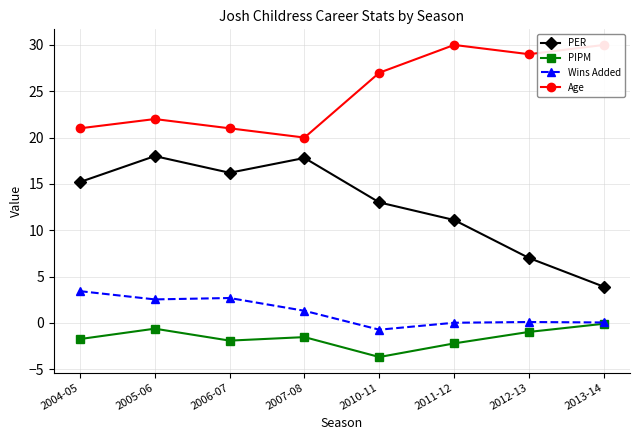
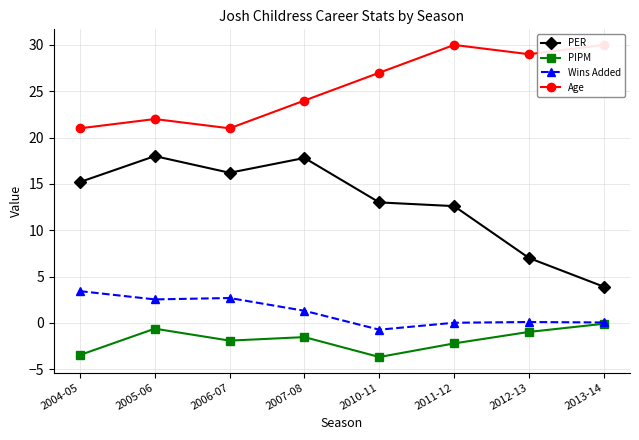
PIPM, 2004-05: -2 -> -3
Age, 2007-08: 20 -> 24
PER, 2011-12: 11 -> 13
